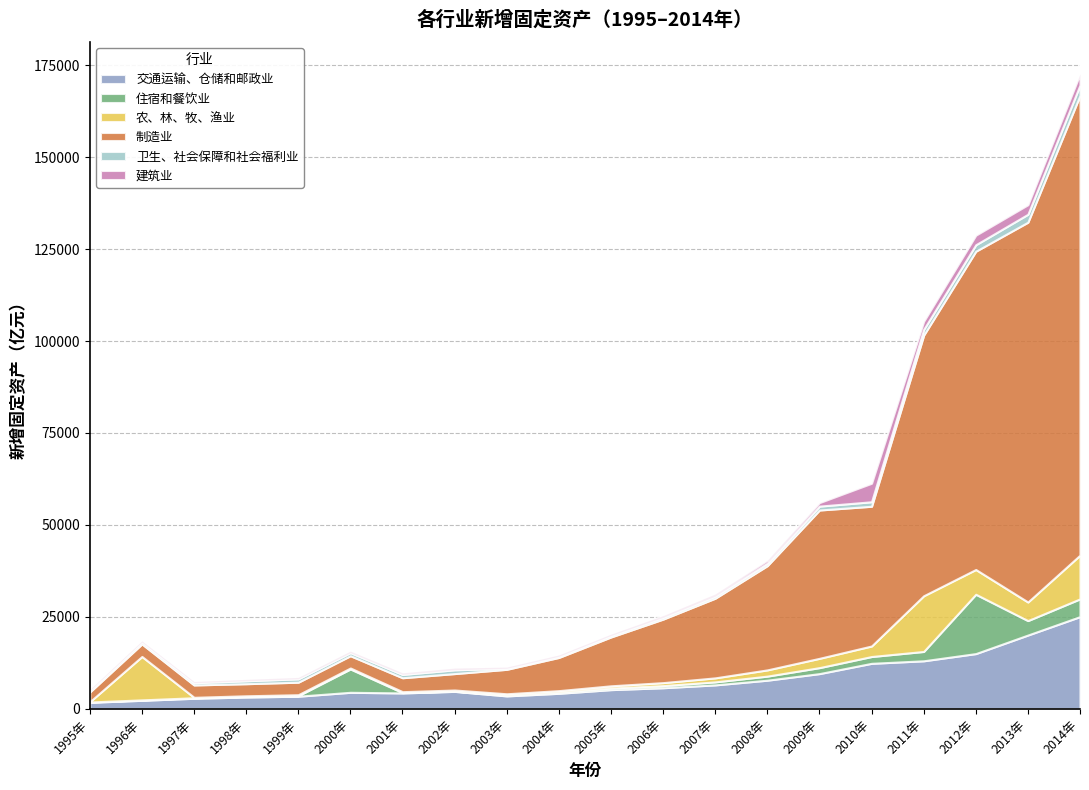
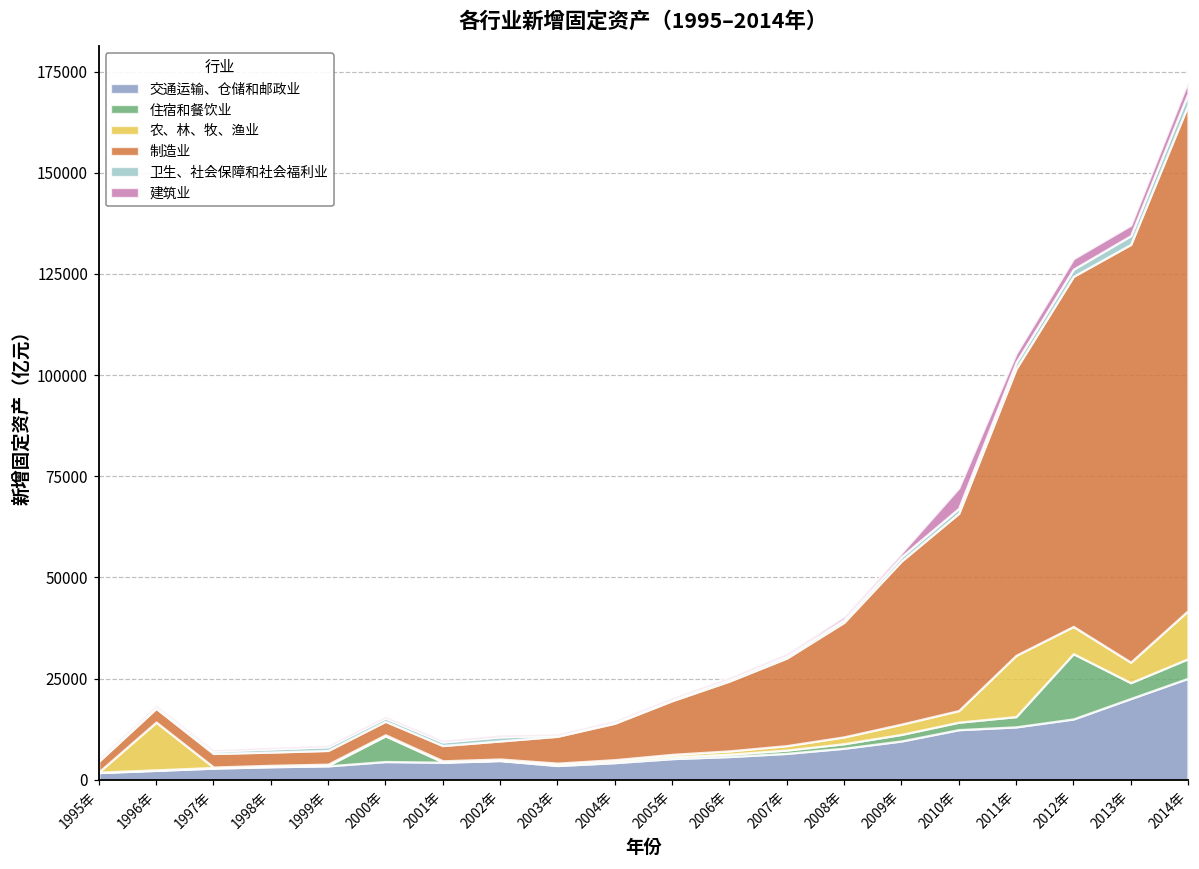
制造业, 2010年: 38000 -> 49000
